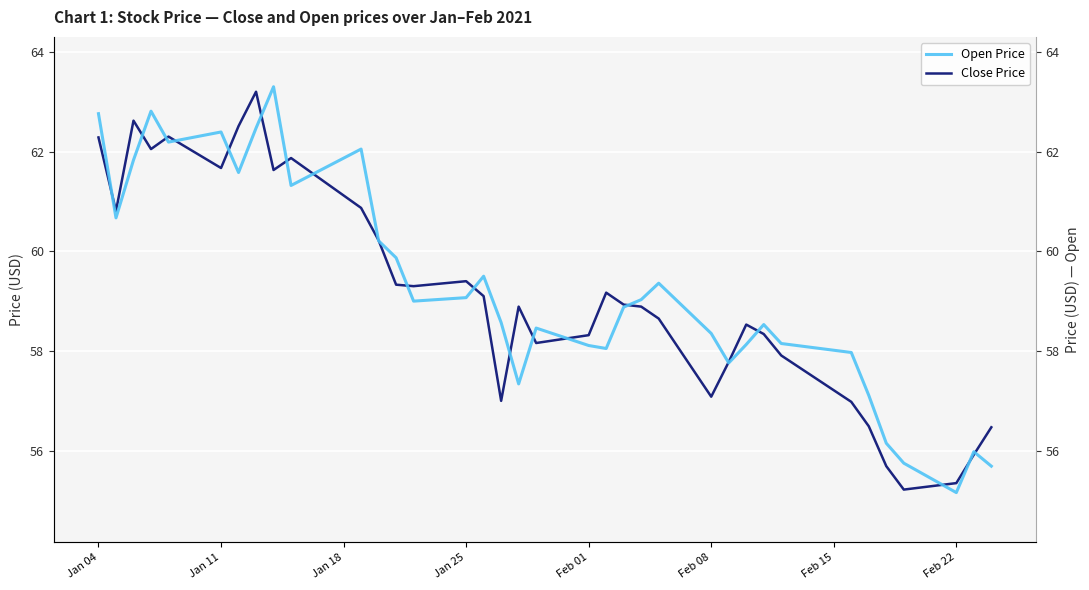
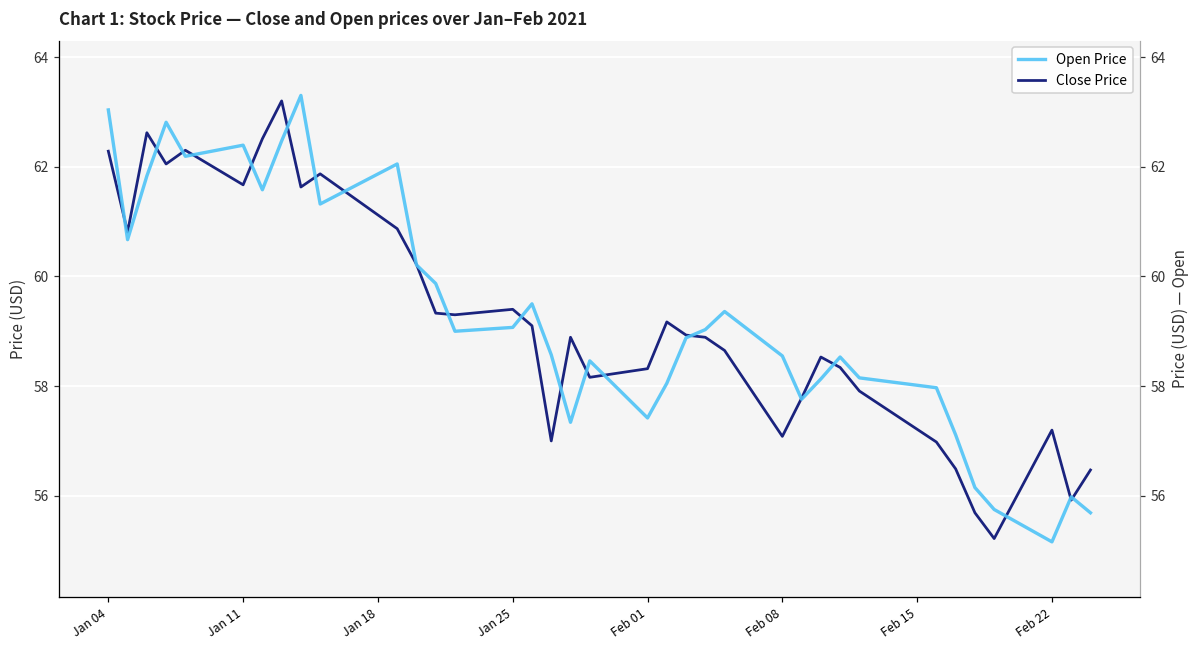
Close Price, Feb 22: 55.3 -> 57.2
Open Price, Jan 04: 62.8 -> 63.0
Open Price, Feb 01: 58.1 -> 57.4
Open Price, Feb 08: 58.4 -> 58.5
